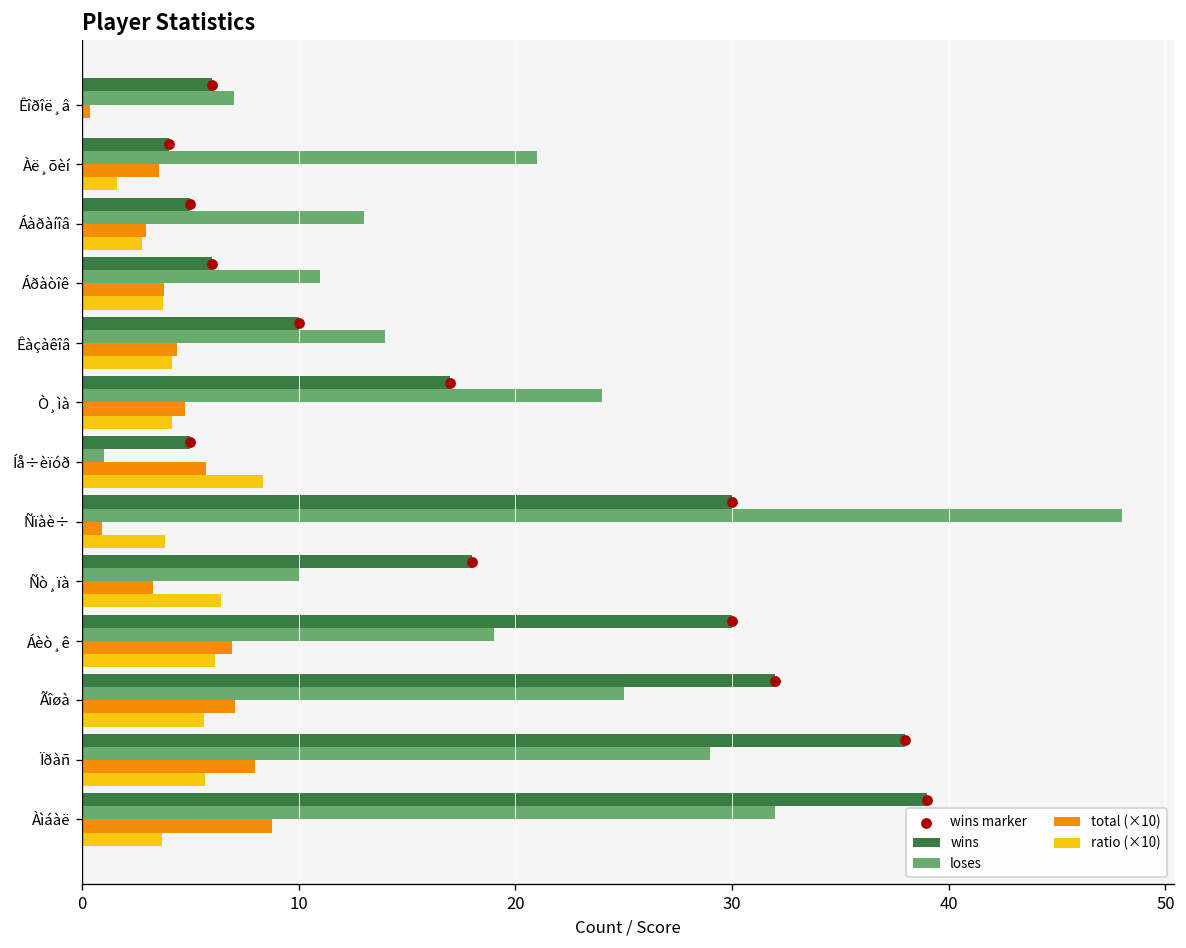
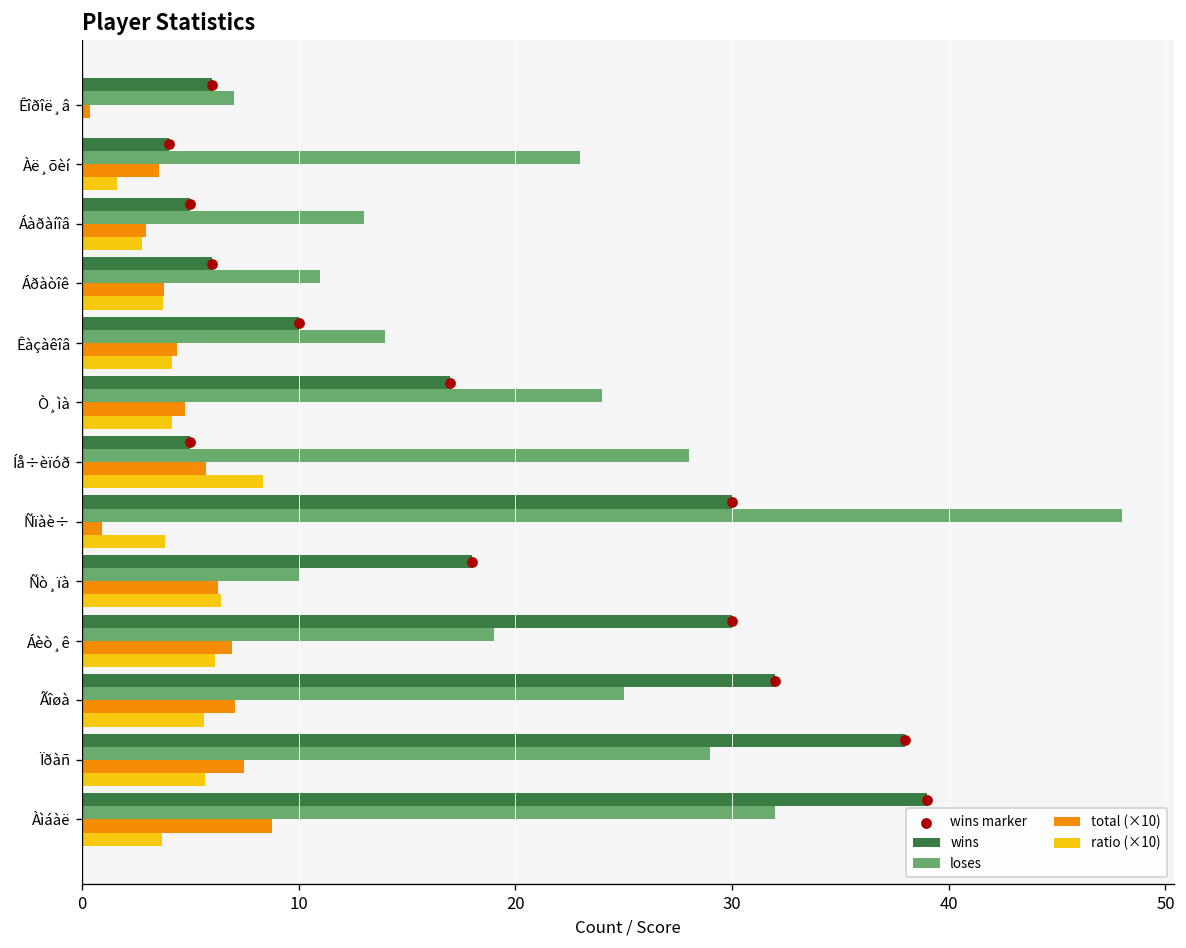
loses, Àë¸õèí: 21 -> 23
loses, Íå÷èïóð: 1 -> 28
total (×10), Ñò¸ïà: 3.3 -> 6.3
total (×10), Ïðàñ: 8.0 -> 7.5
